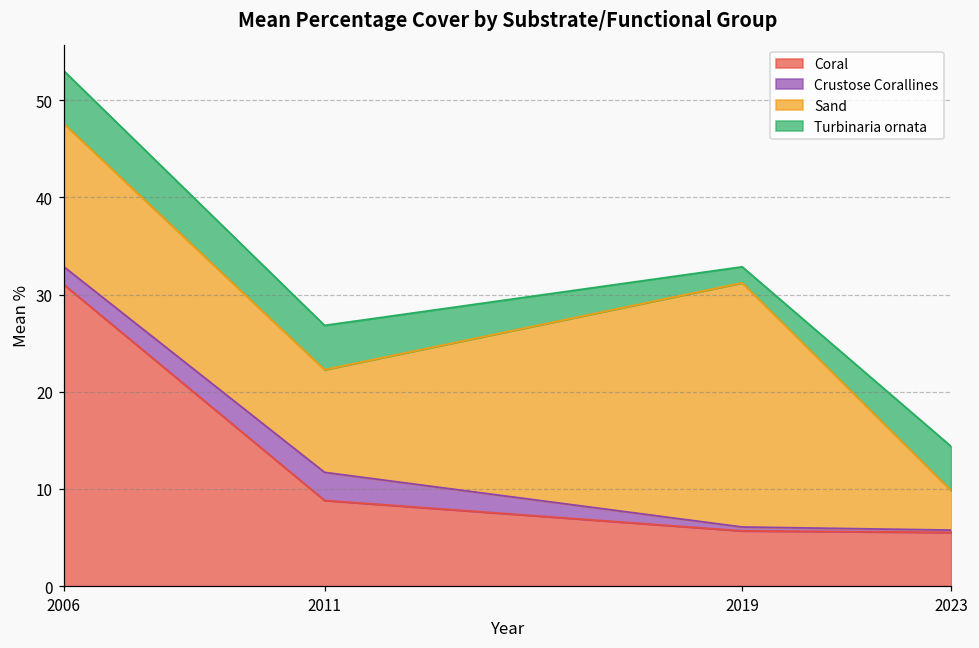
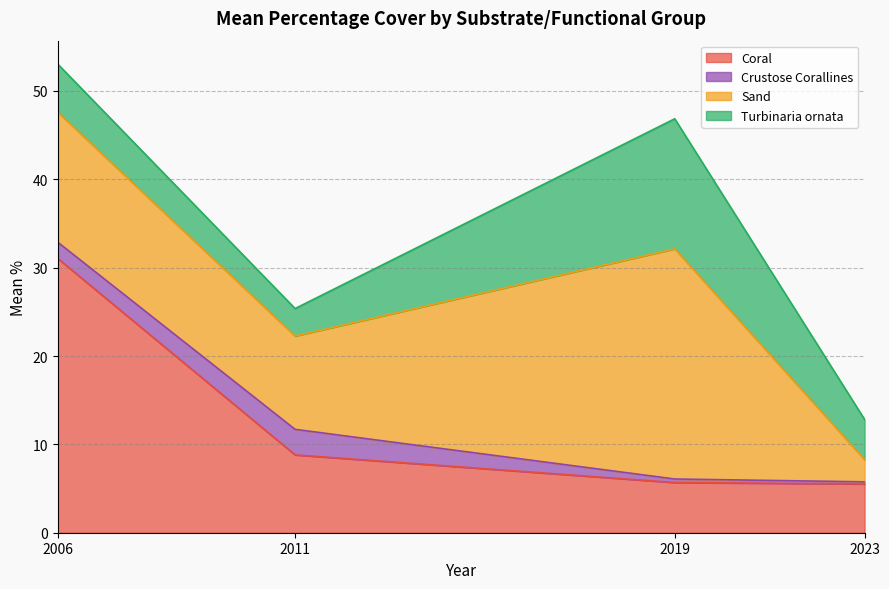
Turbinaria ornata, 2011: 5 -> 3
Sand, 2019: 25 -> 26
Turbinaria ornata, 2019: 2 -> 15
Sand, 2023: 4 -> 3
